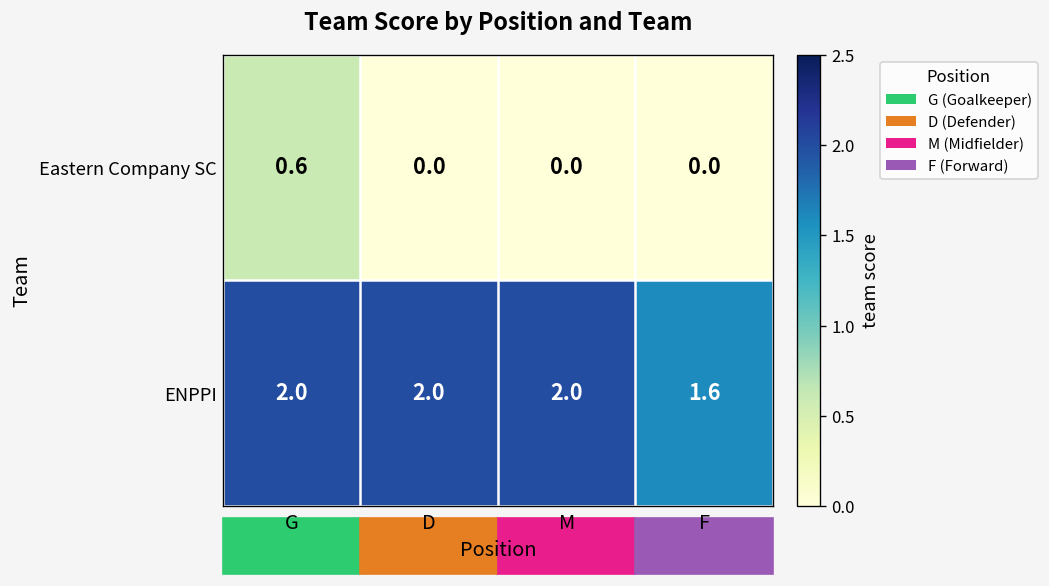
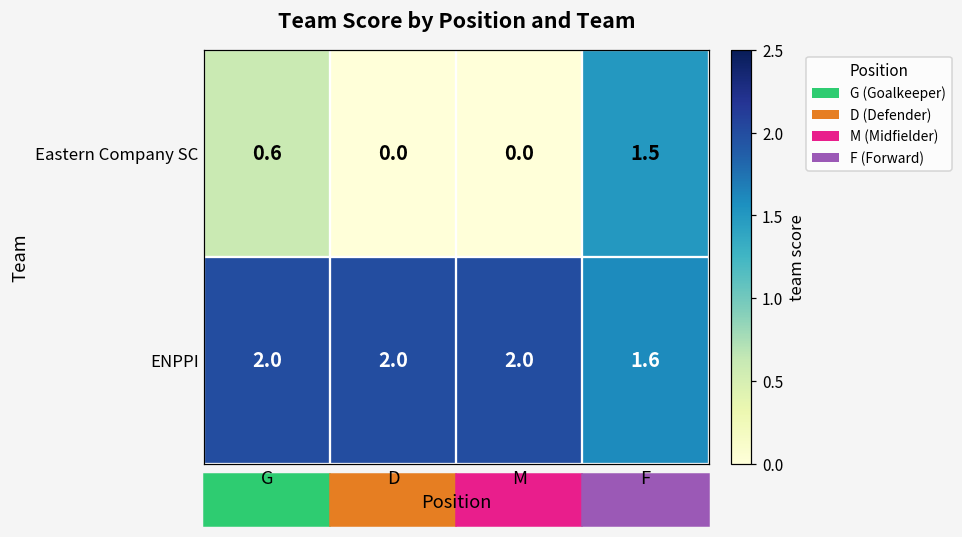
Eastern Company SC, F: 0.0 -> 1.5
